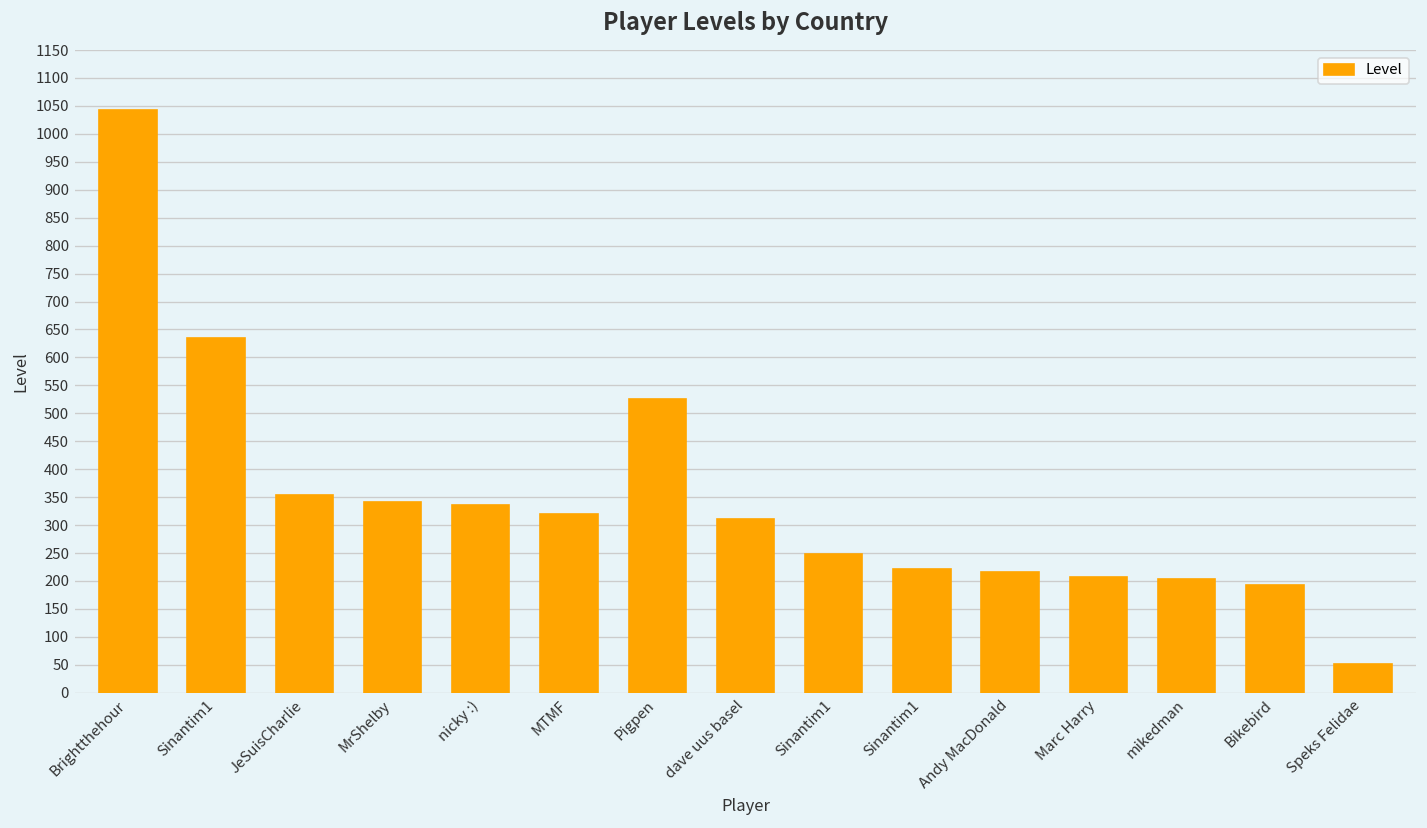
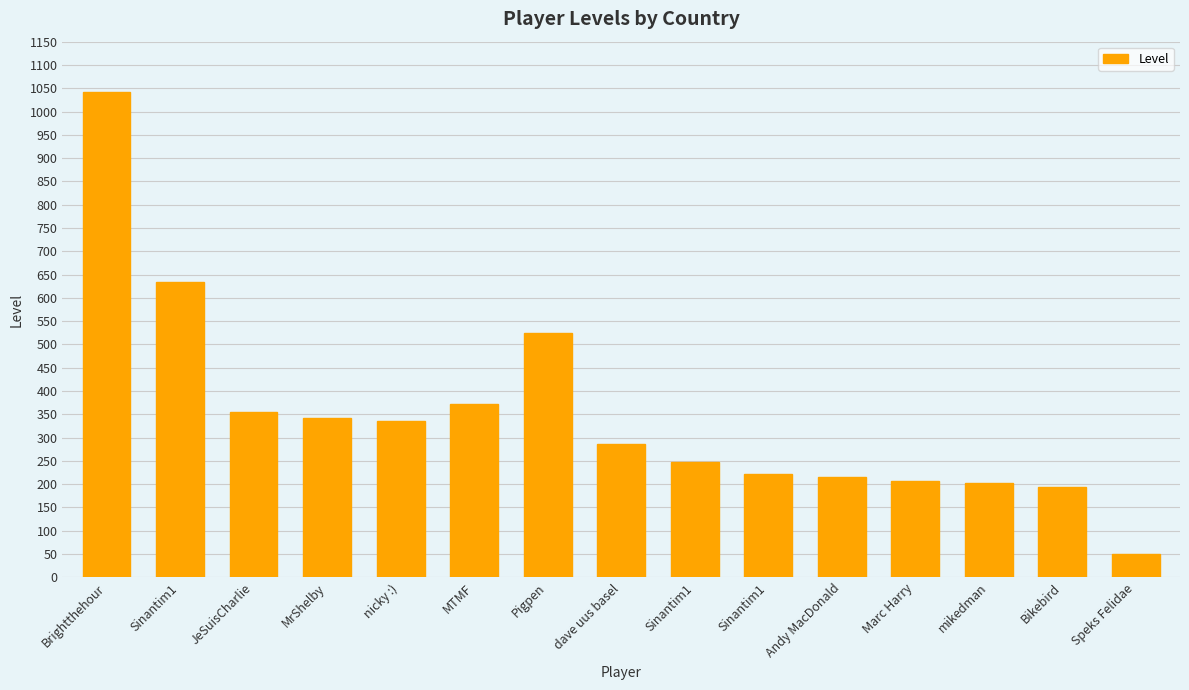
MTMF: 320 -> 370
dave uus basel: 310 -> 290
